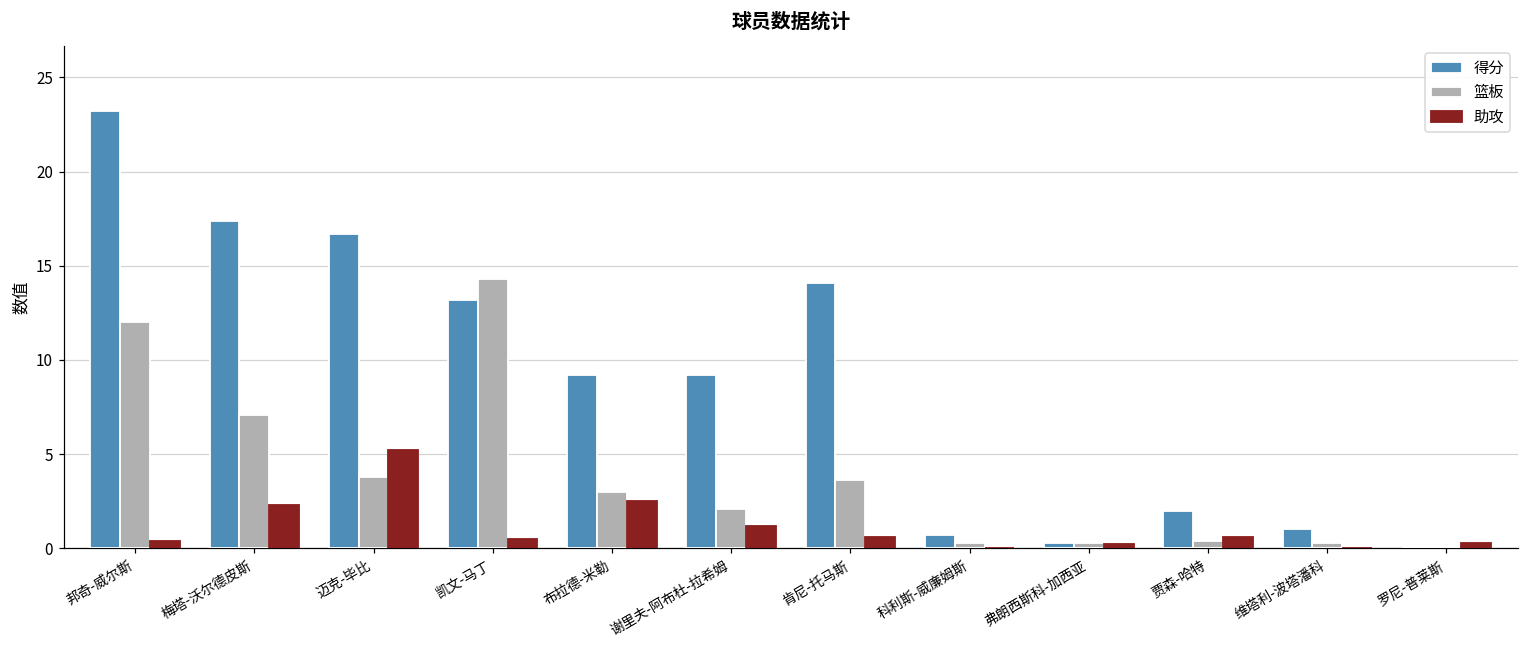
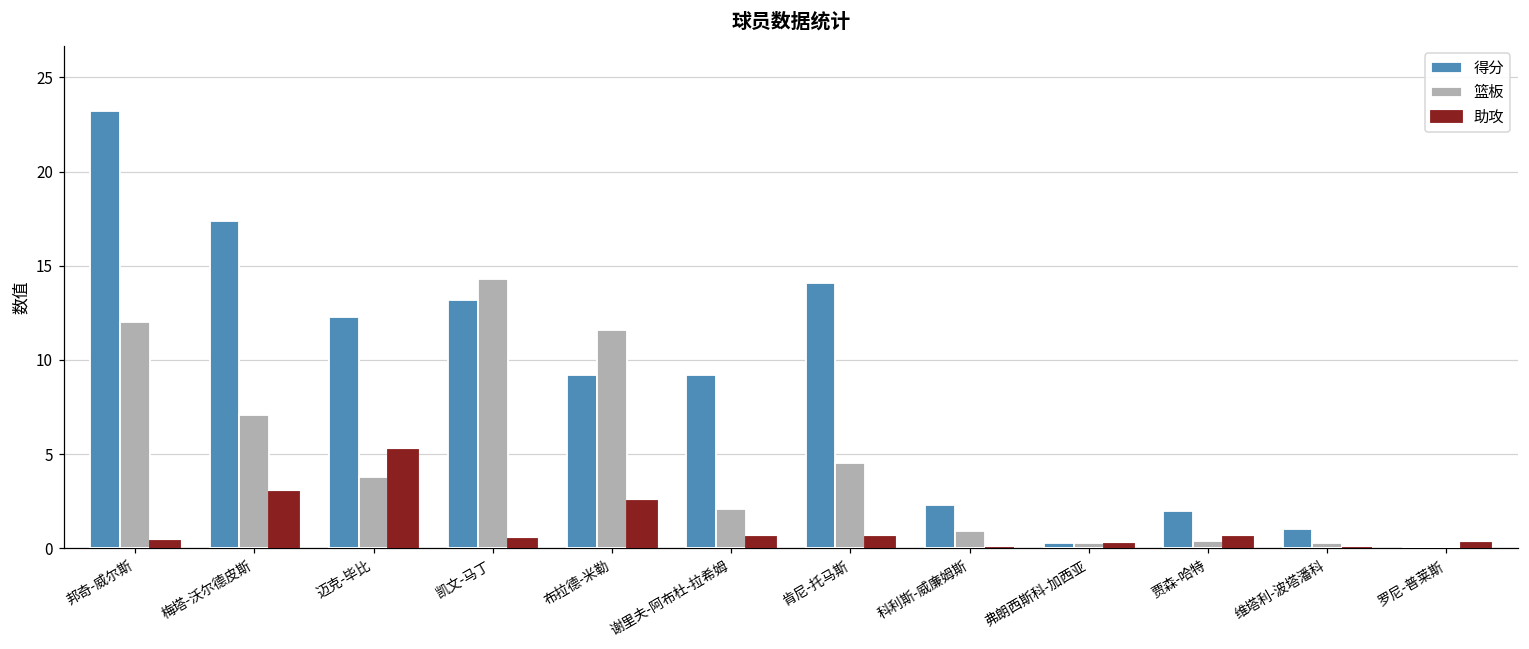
助攻, 梅塔-沃尔德皮斯: 2.3 -> 3.0
得分, 迈克-毕比: 16.7 -> 12.3
篮板, 布拉德-米勒: 3.0 -> 11.6
助攻, 谢里夫-阿布杜-拉希姆: 1.2 -> 0.6
篮板, 肯尼-托马斯: 3.6 -> 4.5
得分, 科利斯-威廉姆斯: 0.7 -> 2.3
篮板, 科利斯-威廉姆斯: 0.3 -> 0.9
